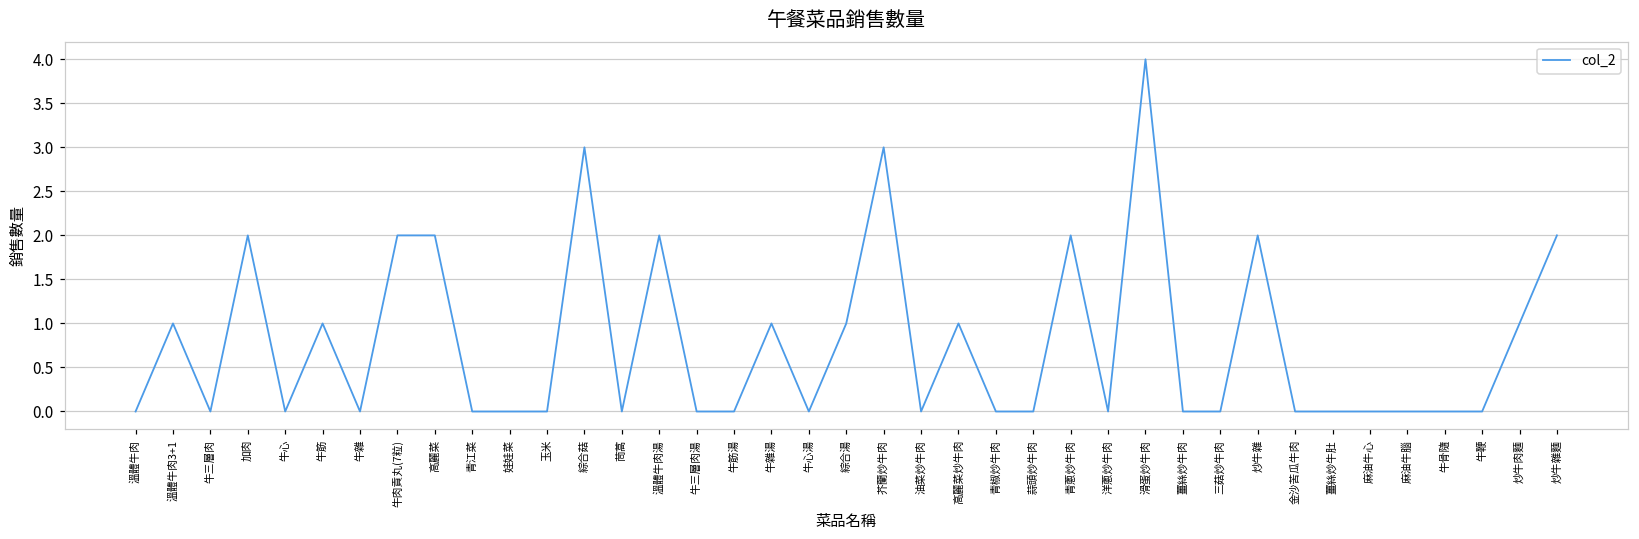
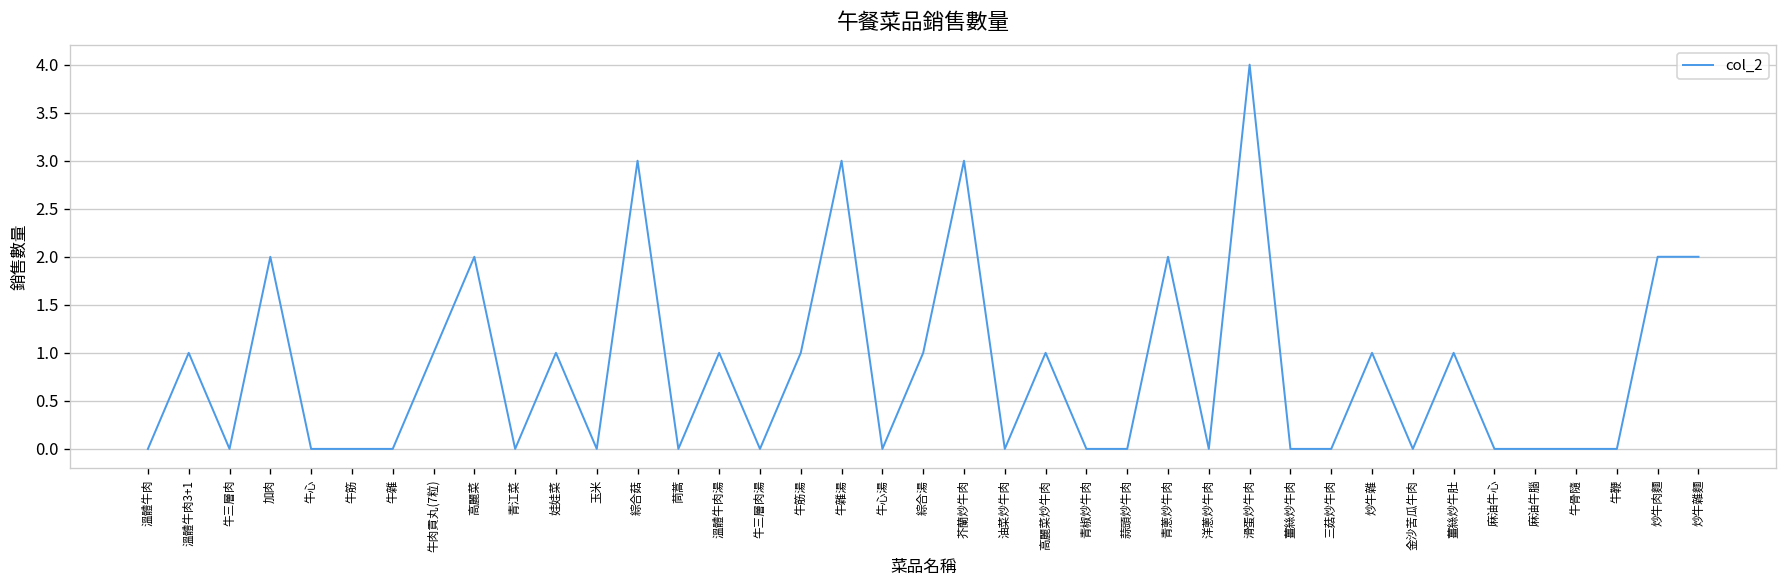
牛筋: 1 -> 0
牛肉貢丸(7粒): 2 -> 1
娃娃菜: 0 -> 1
溫體牛肉湯: 2 -> 1
牛筋湯: 0 -> 1
牛雜湯: 1 -> 3
炒牛雜: 2 -> 1
薑絲炒牛肚: 0 -> 1
炒牛肉麵: 1 -> 2
